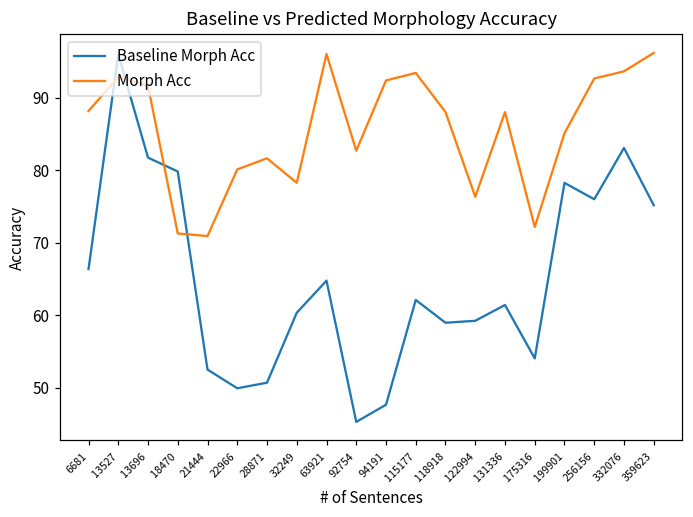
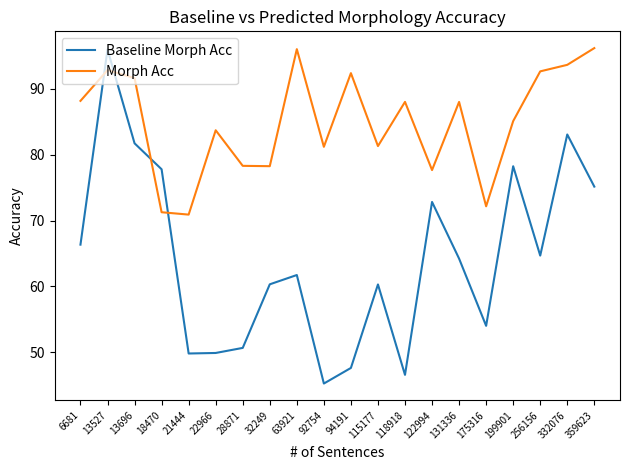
Baseline Morph Acc, 18470: 80 -> 78
Baseline Morph Acc, 21444: 52 -> 50
Morph Acc, 22966: 80 -> 84
Morph Acc, 28871: 82 -> 78
Baseline Morph Acc, 63921: 65 -> 62
Morph Acc, 92754: 83 -> 81
Baseline Morph Acc, 115177: 62 -> 60
Morph Acc, 115177: 93 -> 81
Baseline Morph Acc, 118918: 59 -> 47
Baseline Morph Acc, 122994: 59 -> 73
Morph Acc, 122994: 76 -> 78
Baseline Morph Acc, 131336: 61 -> 64
Baseline Morph Acc, 256156: 76 -> 65
